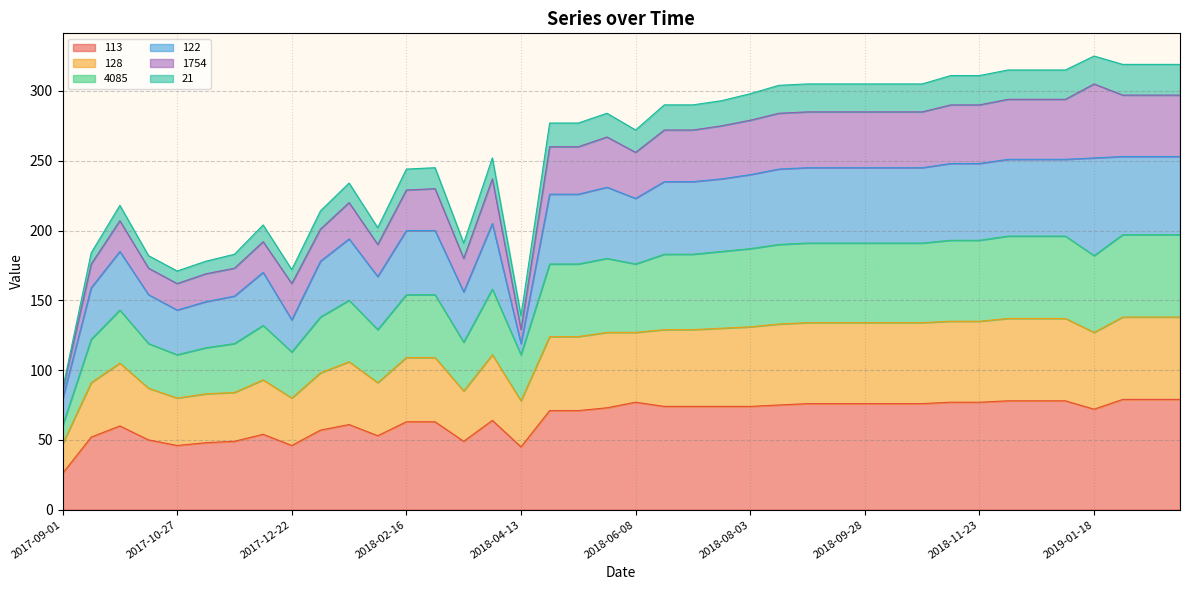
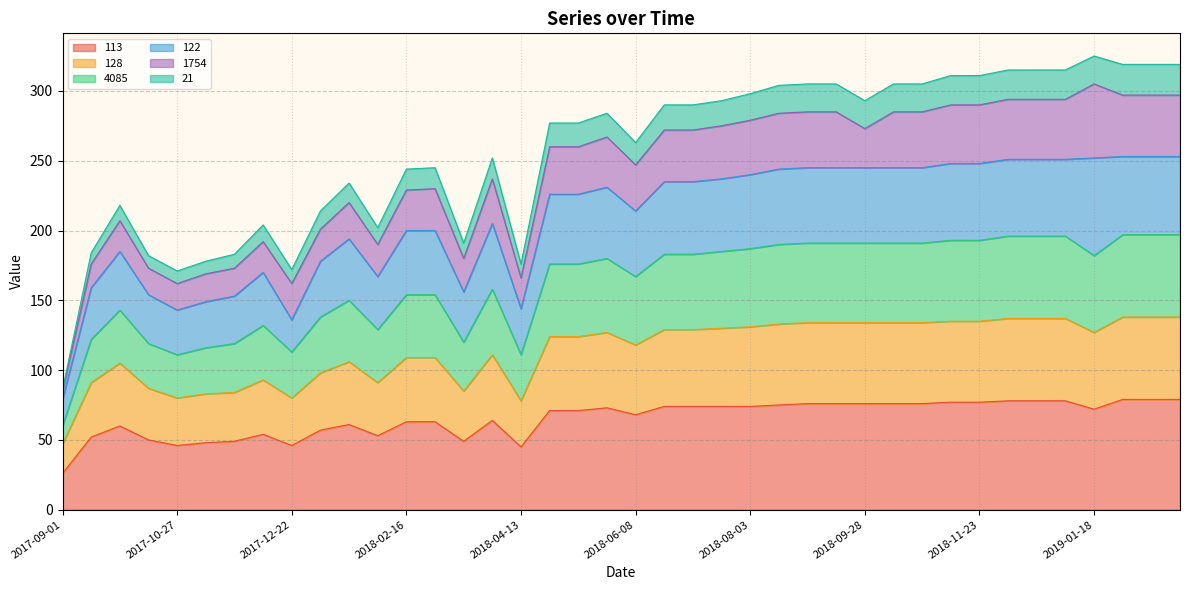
122, 2018-04-13: 8 -> 33
1754, 2018-04-13: 10 -> 22
113, 2018-06-08: 77 -> 68
1754, 2018-09-28: 40 -> 28
